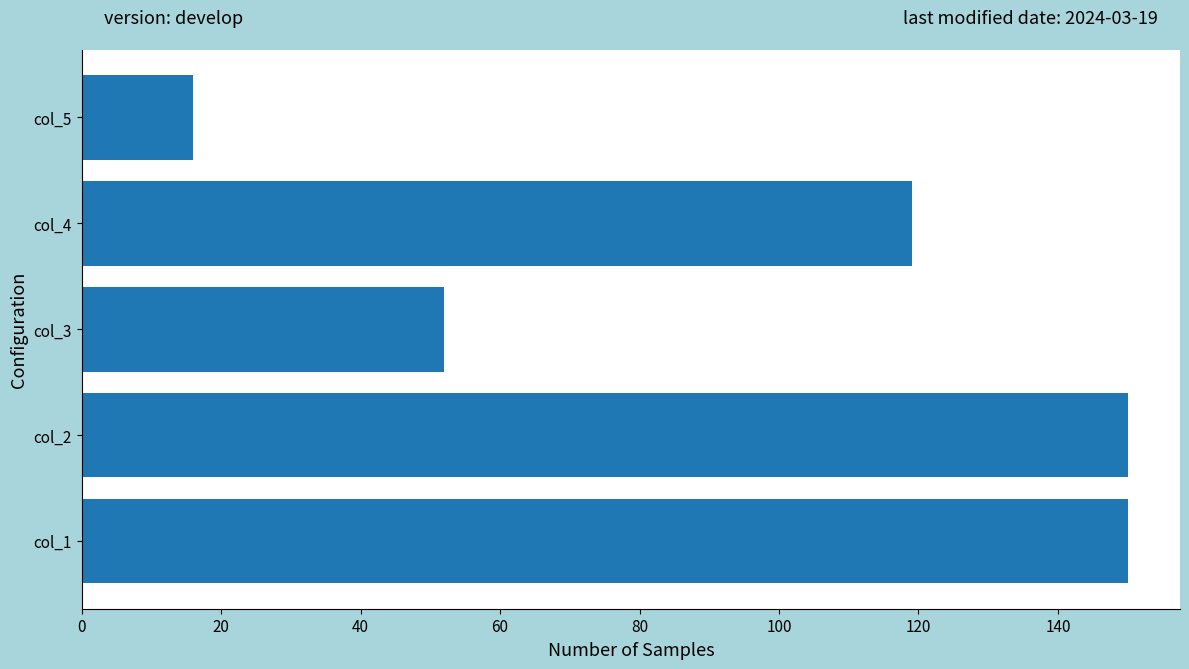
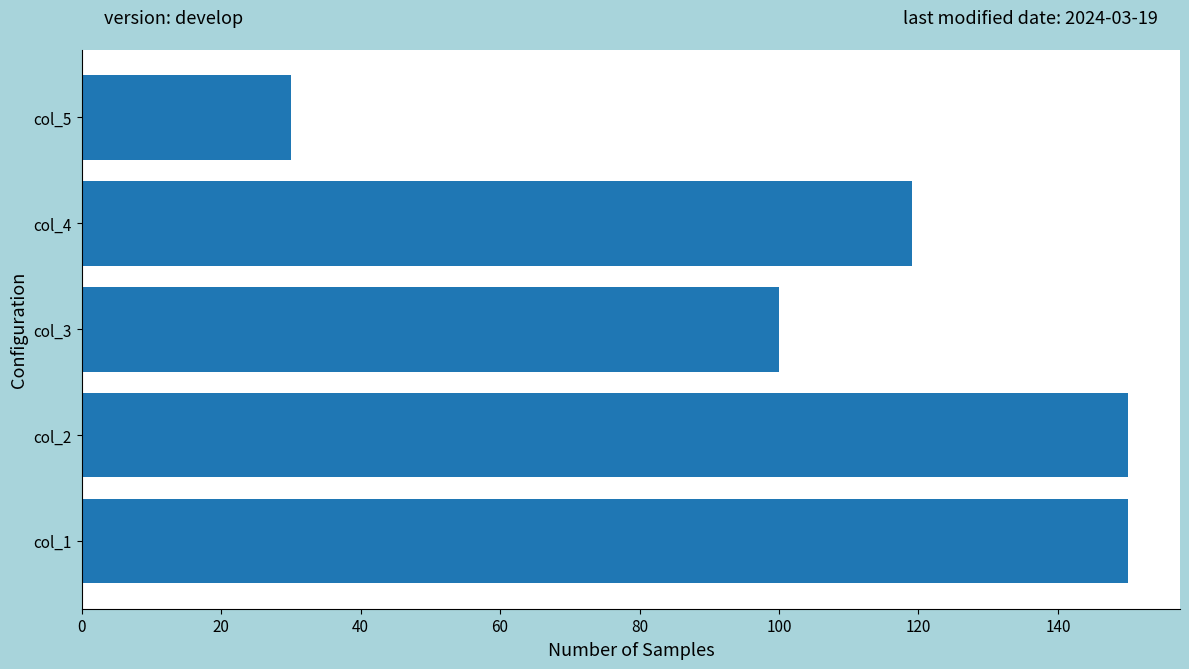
col_5: 16 -> 30
col_3: 52 -> 100
